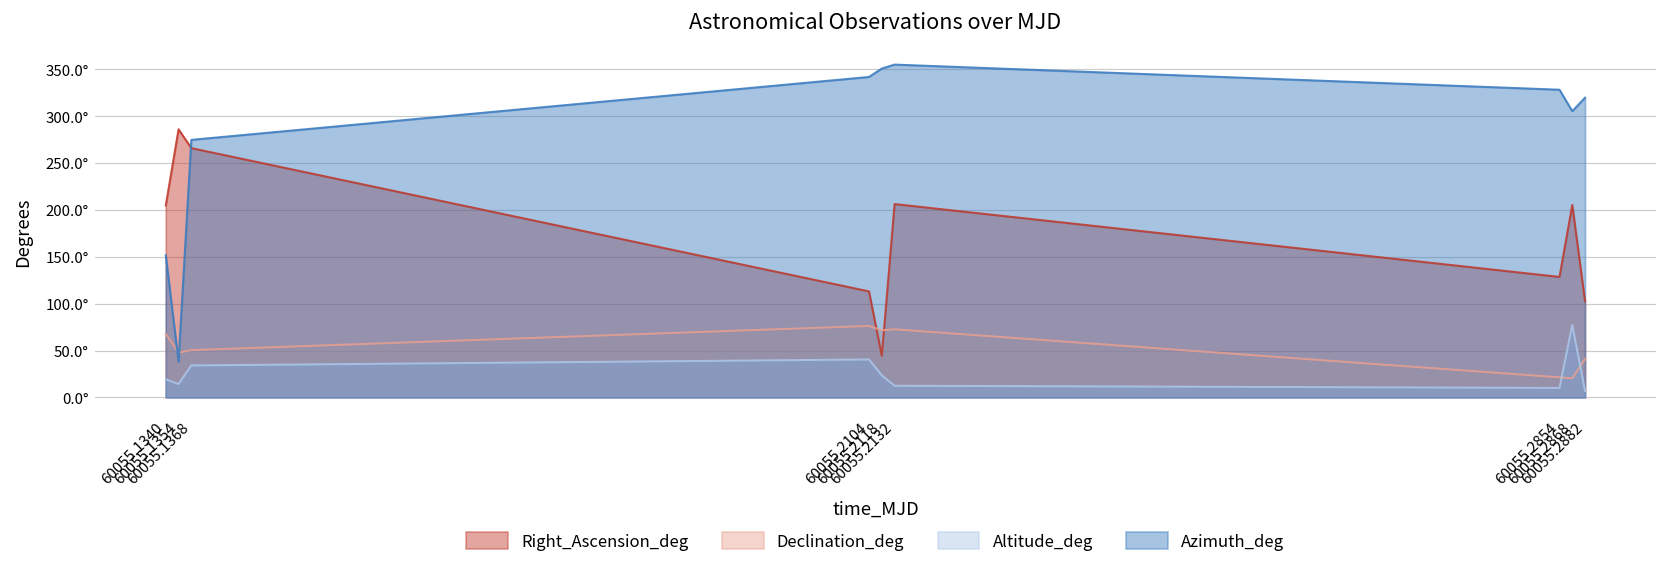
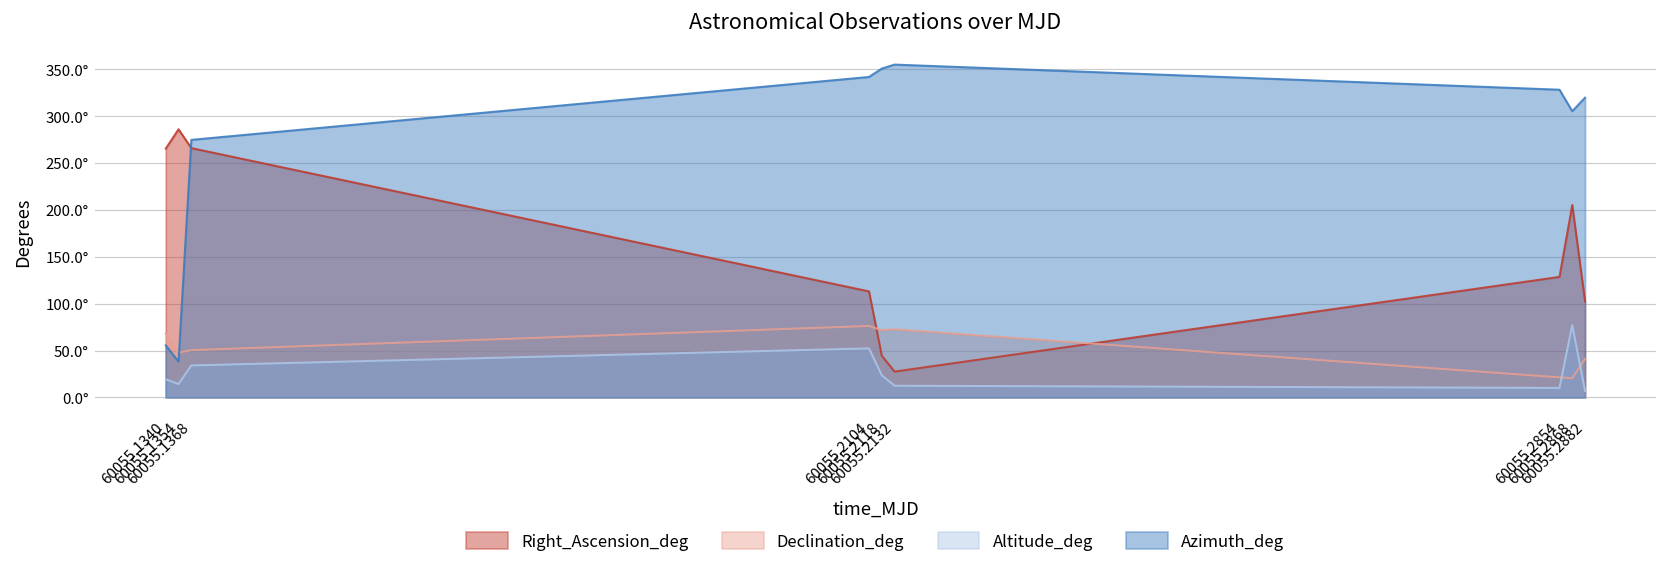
Right_Ascension_deg, 60055.1340: 200° -> 270°
Azimuth_deg, 60055.1340: 150° -> 60°
Altitude_deg, 60055.2104: 40° -> 50°
Right_Ascension_deg, 60055.2132: 210° -> 30°
